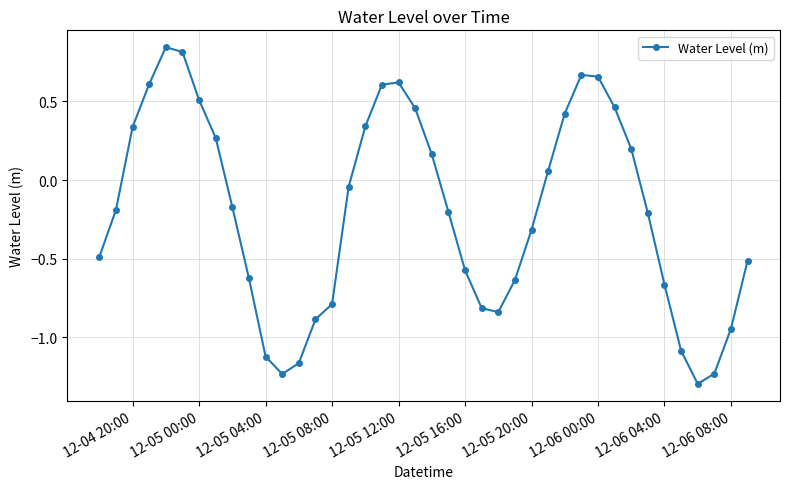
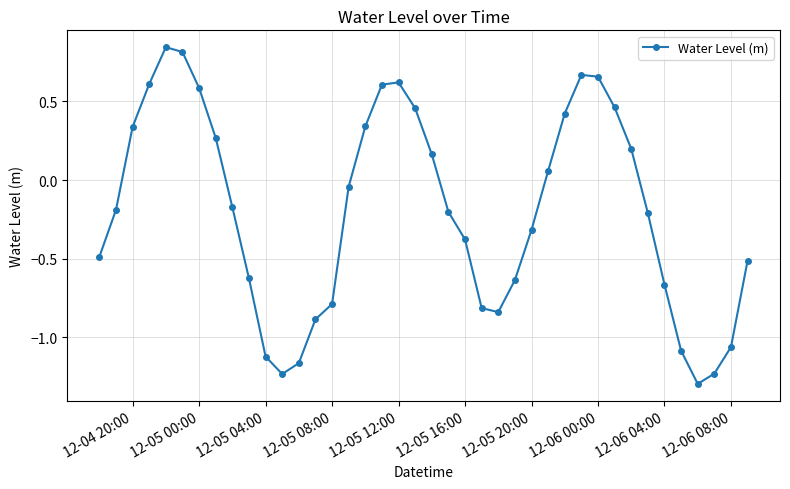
12-05 00:00: 0.51 -> 0.59
12-05 16:00: -0.57 -> -0.38
12-06 08:00: -0.94 -> -1.06
